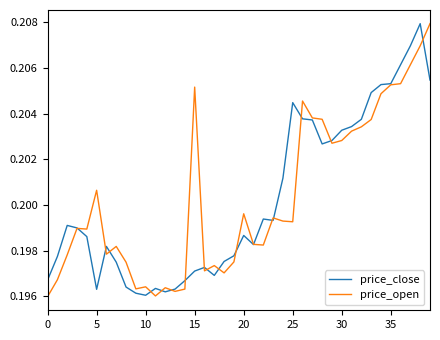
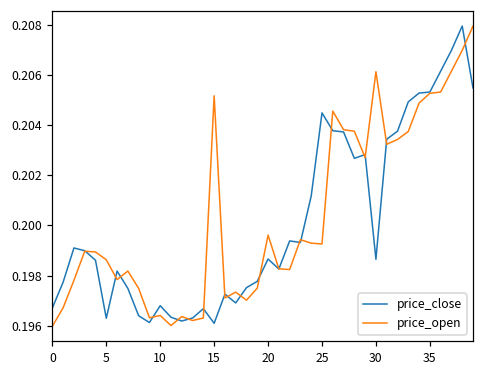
price_open, 5: 0.2006 -> 0.1986
price_close, 10: 0.1960 -> 0.1968
price_close, 15: 0.1971 -> 0.1961
price_close, 30: 0.2033 -> 0.1987
price_open, 30: 0.2028 -> 0.2061
